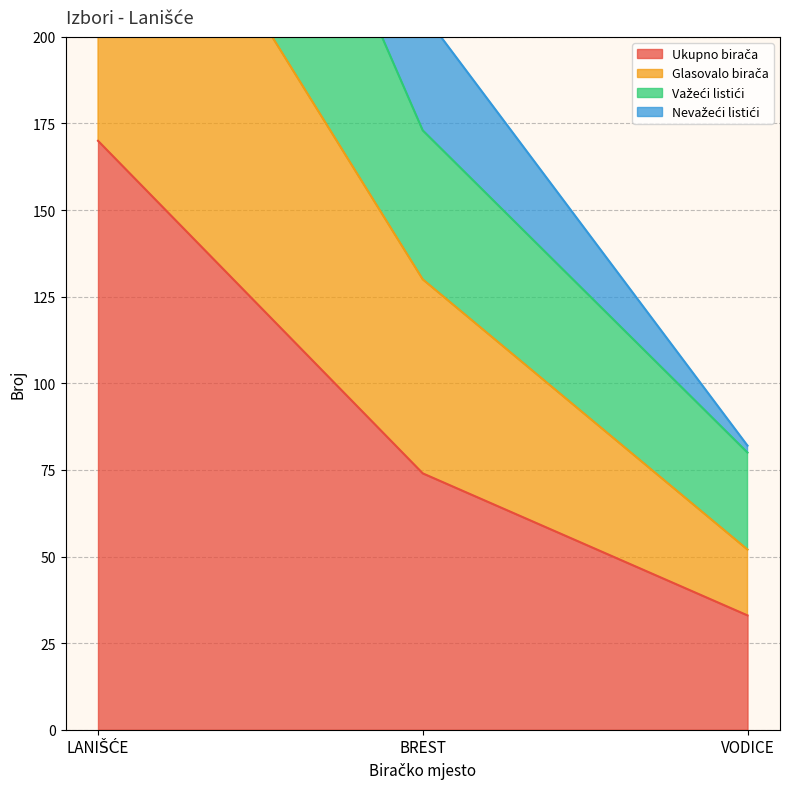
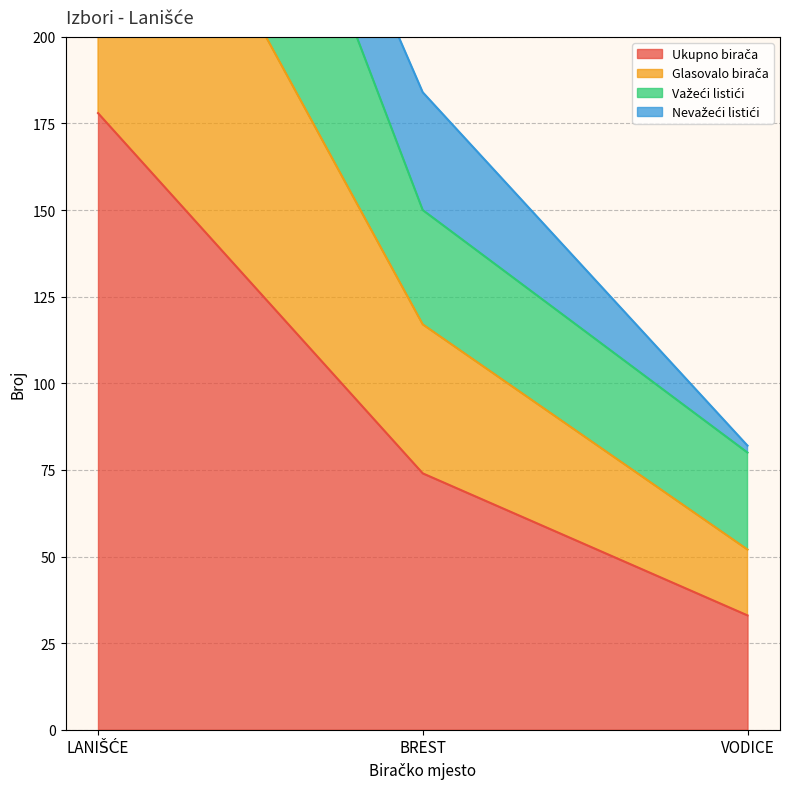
Ukupno birača, LANIŠĆE: 170 -> 178
Glasovalo birača, BREST: 56 -> 43
Važeći listići, BREST: 43 -> 33
